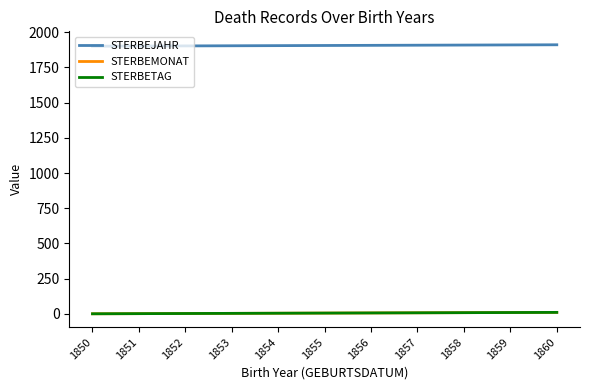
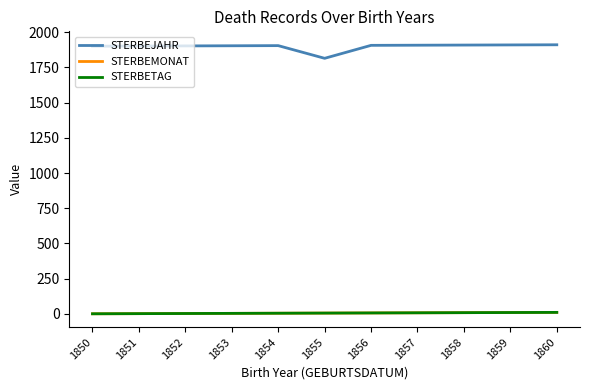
STERBEJAHR, 1855: 1910 -> 1810
